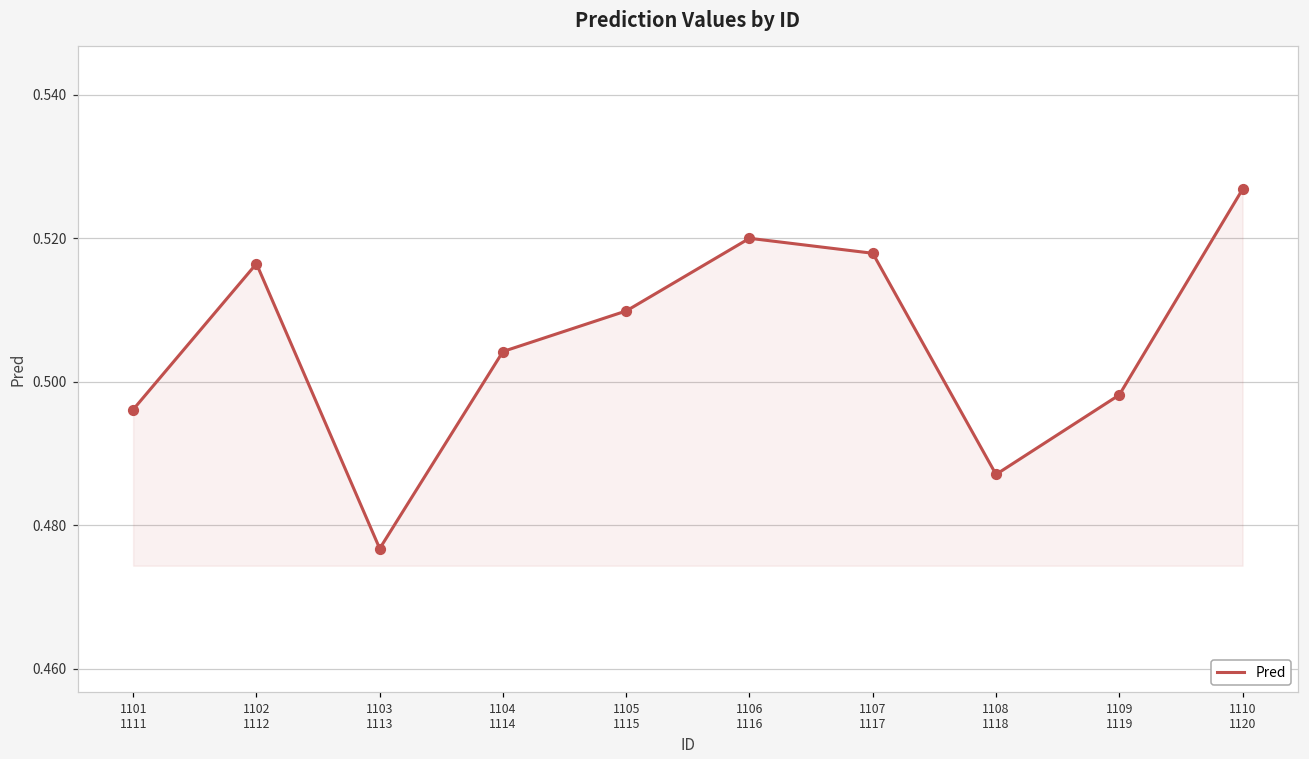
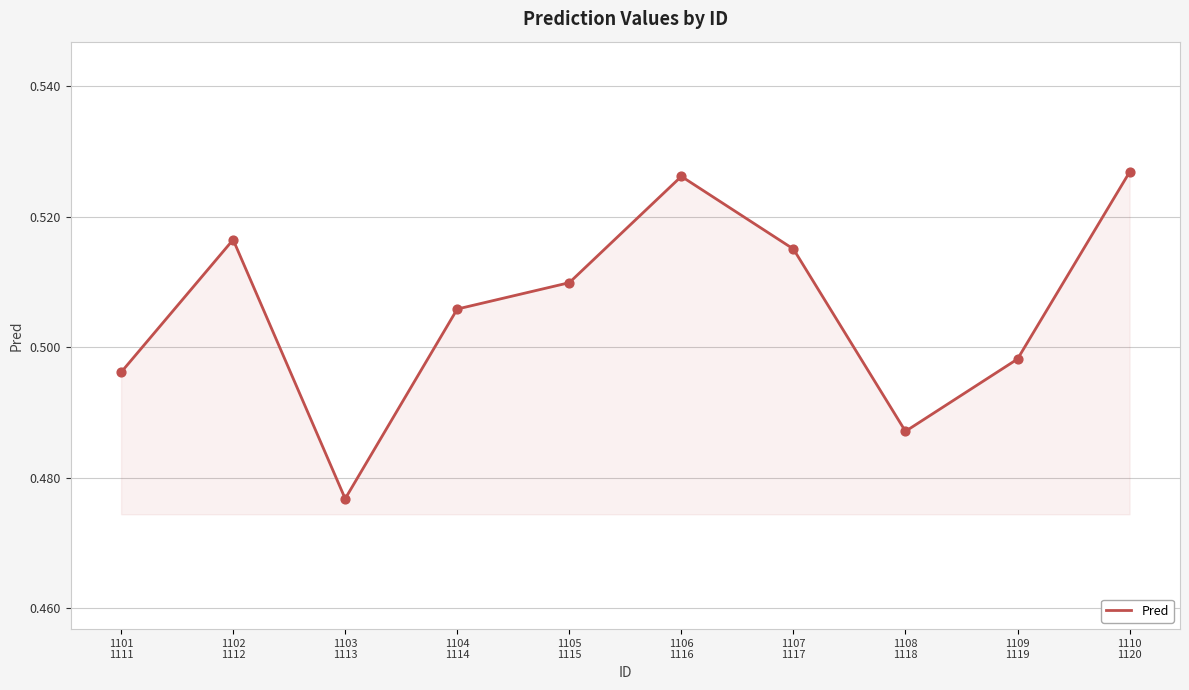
1104 1114: 0.504 -> 0.506
1106 1116: 0.520 -> 0.526
1107 1117: 0.518 -> 0.515
